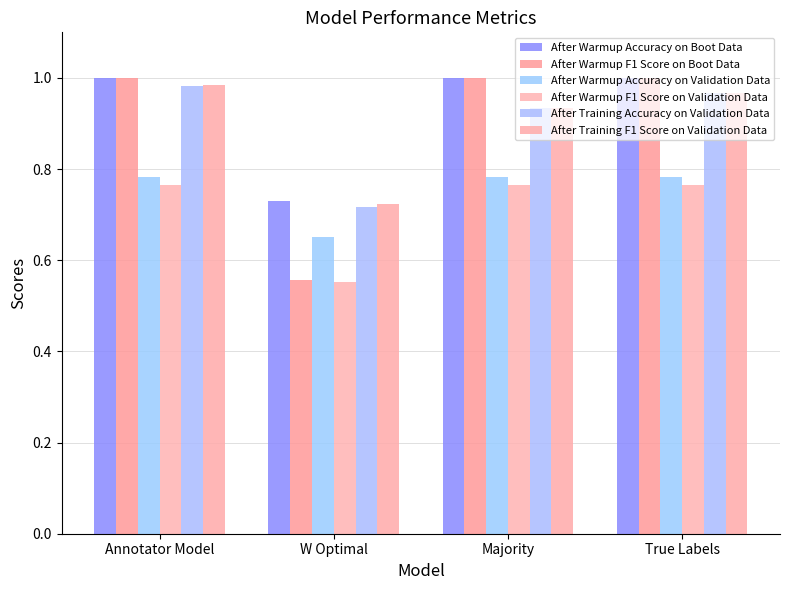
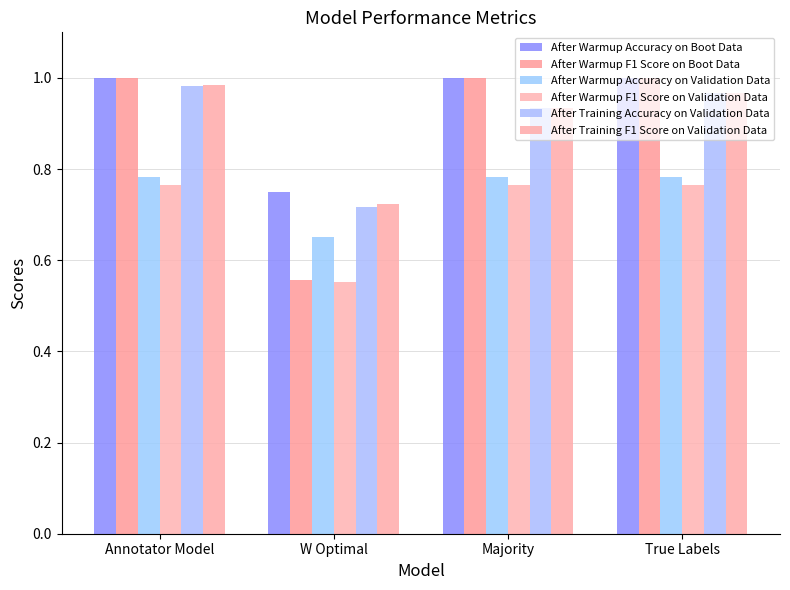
After Warmup Accuracy on Boot Data, W Optimal: 0.73 -> 0.75
